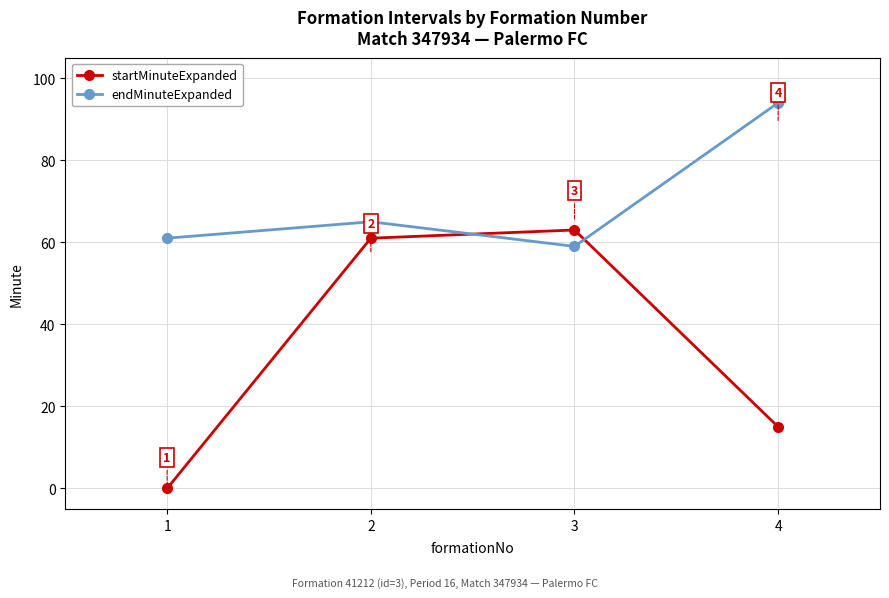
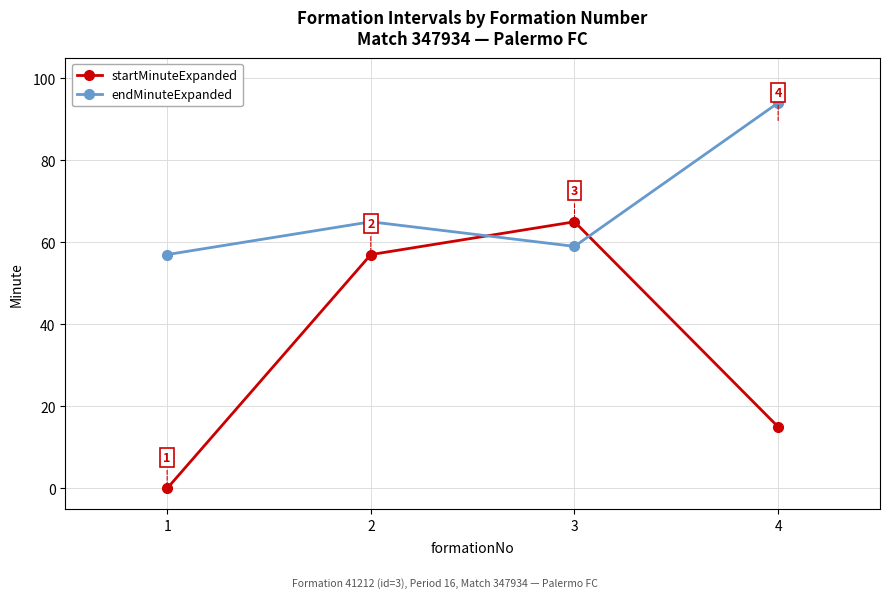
endMinuteExpanded, 1: 61 -> 57
startMinuteExpanded, 2: 61 -> 57
startMinuteExpanded, 3: 63 -> 65
